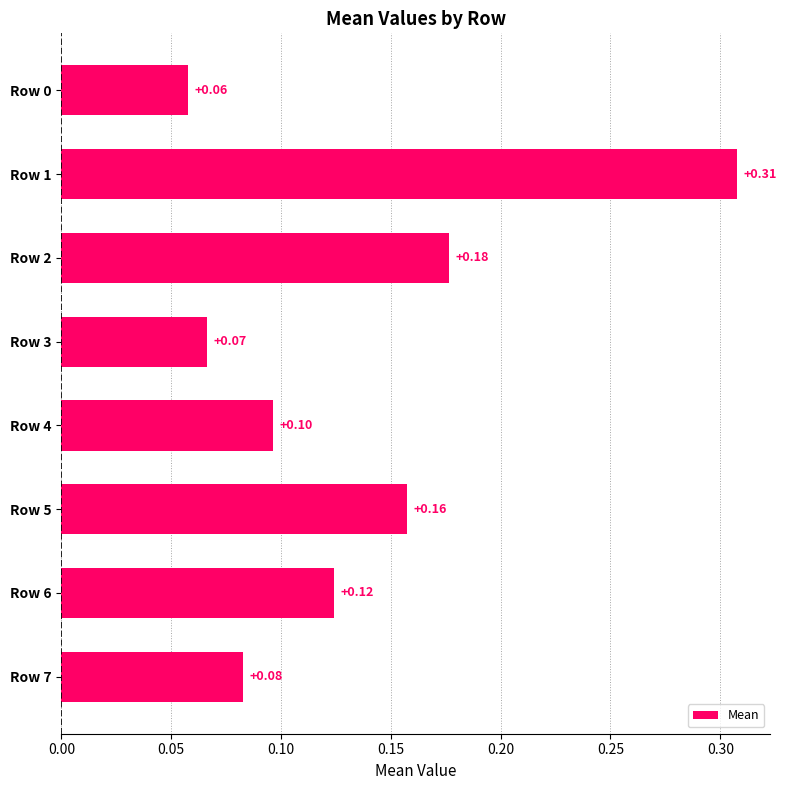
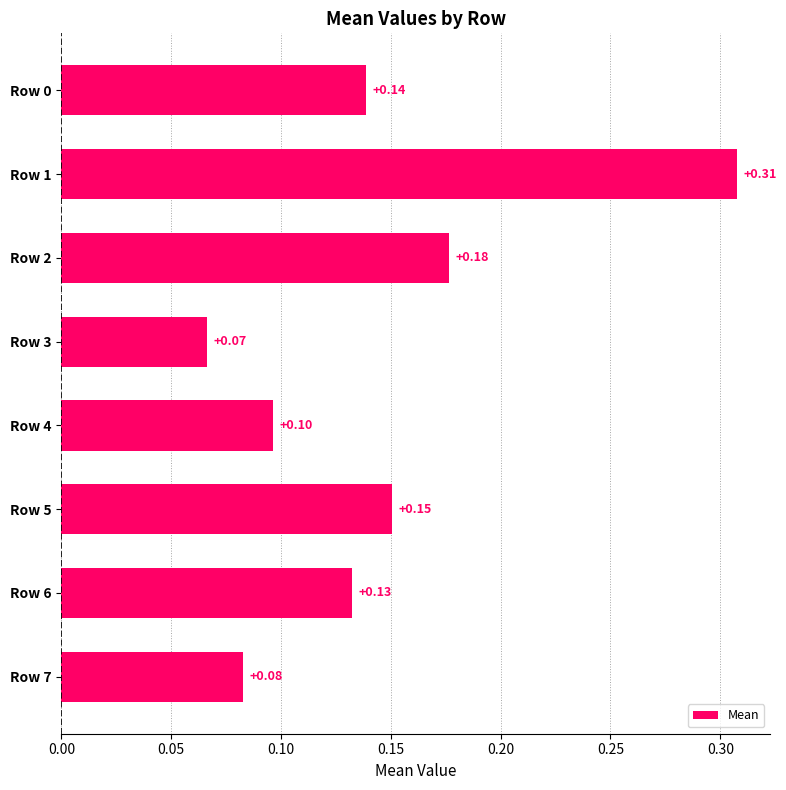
Row 0: +0.06 -> +0.14
Row 5: +0.16 -> +0.15
Row 6: +0.12 -> +0.13
